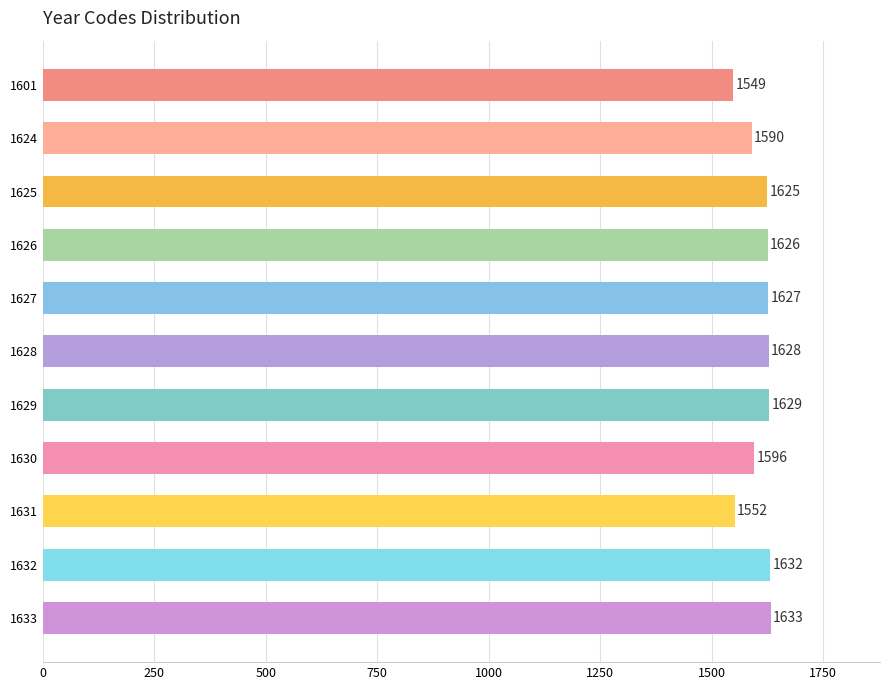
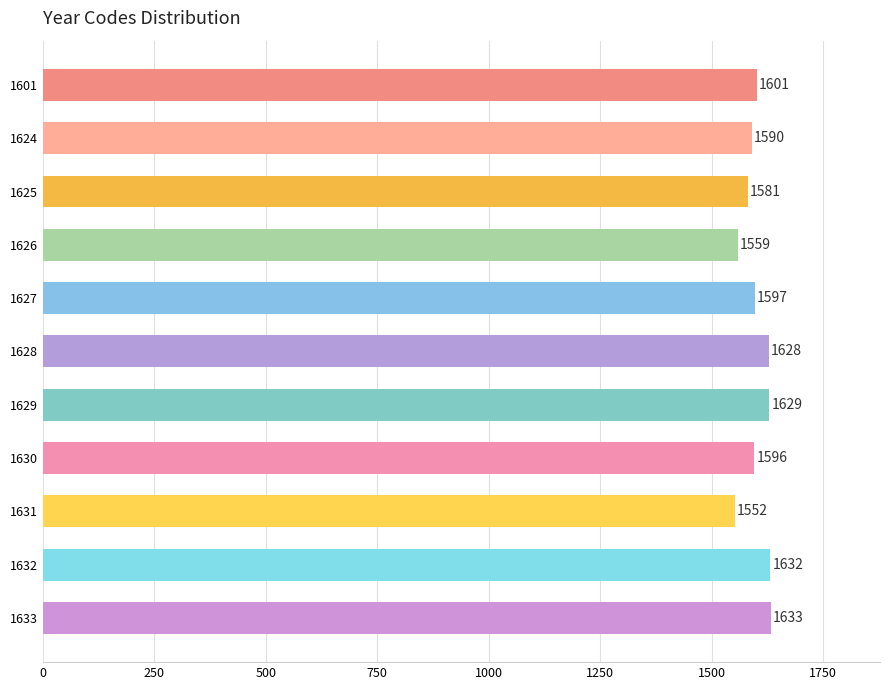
1601: 1549 -> 1601
1625: 1625 -> 1581
1626: 1626 -> 1559
1627: 1627 -> 1597
